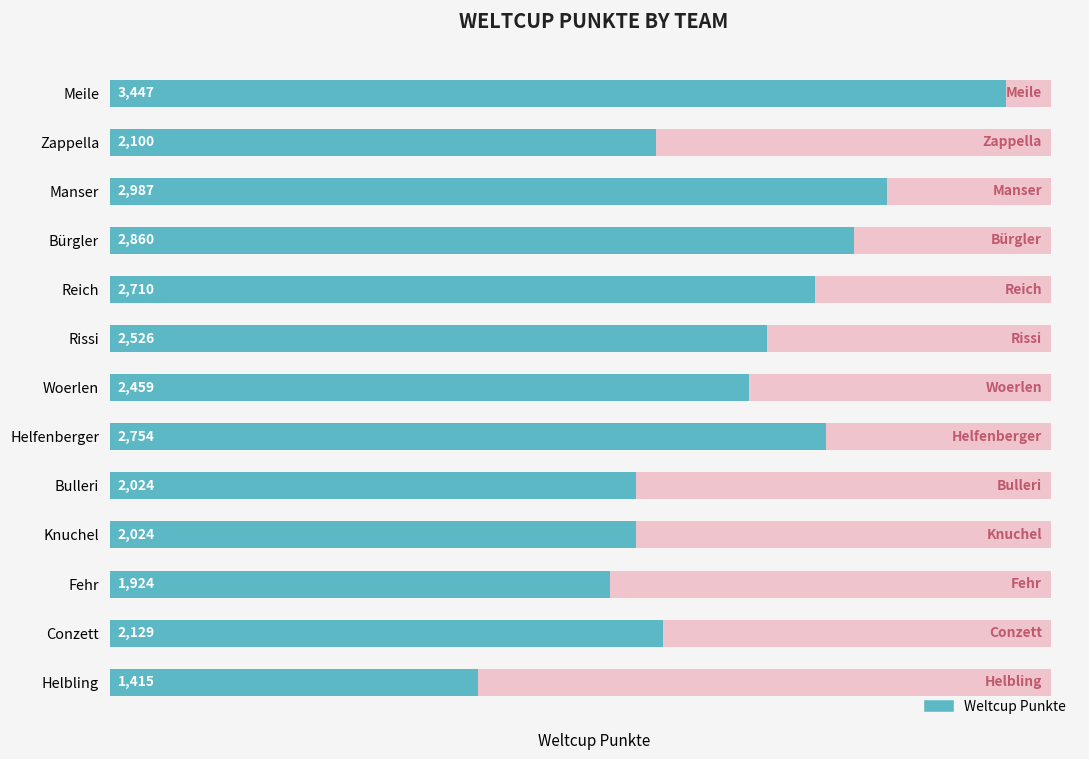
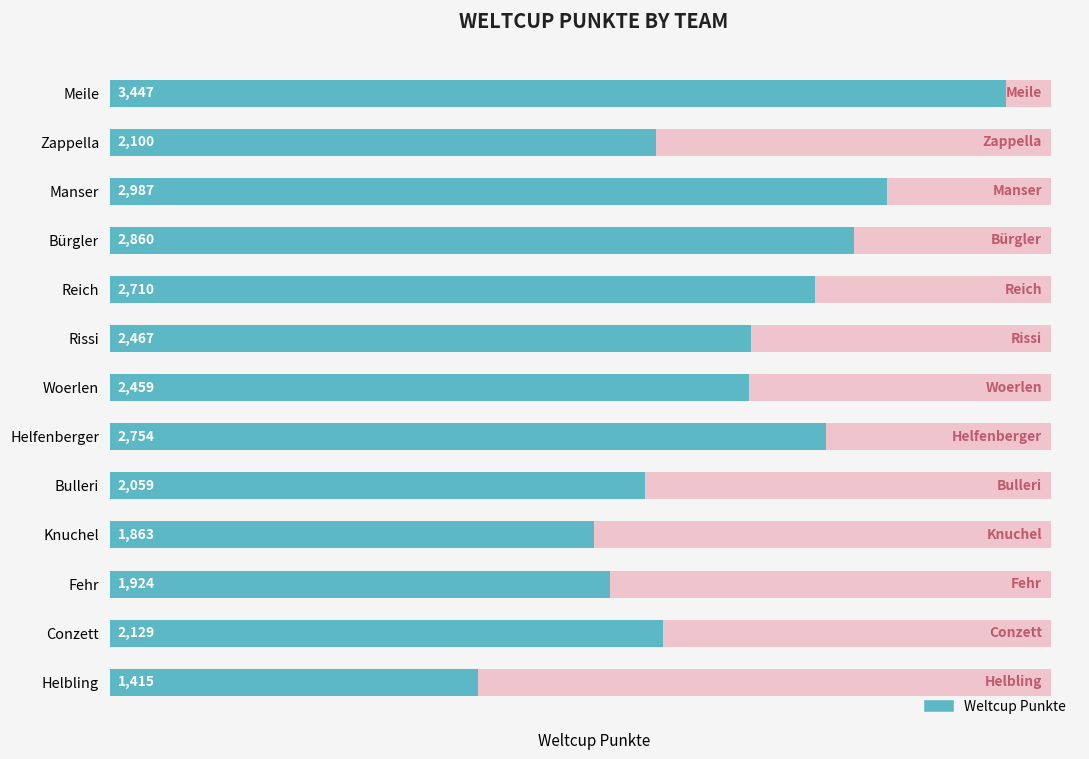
Weltcup Punkte, Rissi: 2,526 -> 2,467
Weltcup Punkte, Bulleri: 2,024 -> 2,059
Weltcup Punkte, Knuchel: 2,024 -> 1,863
